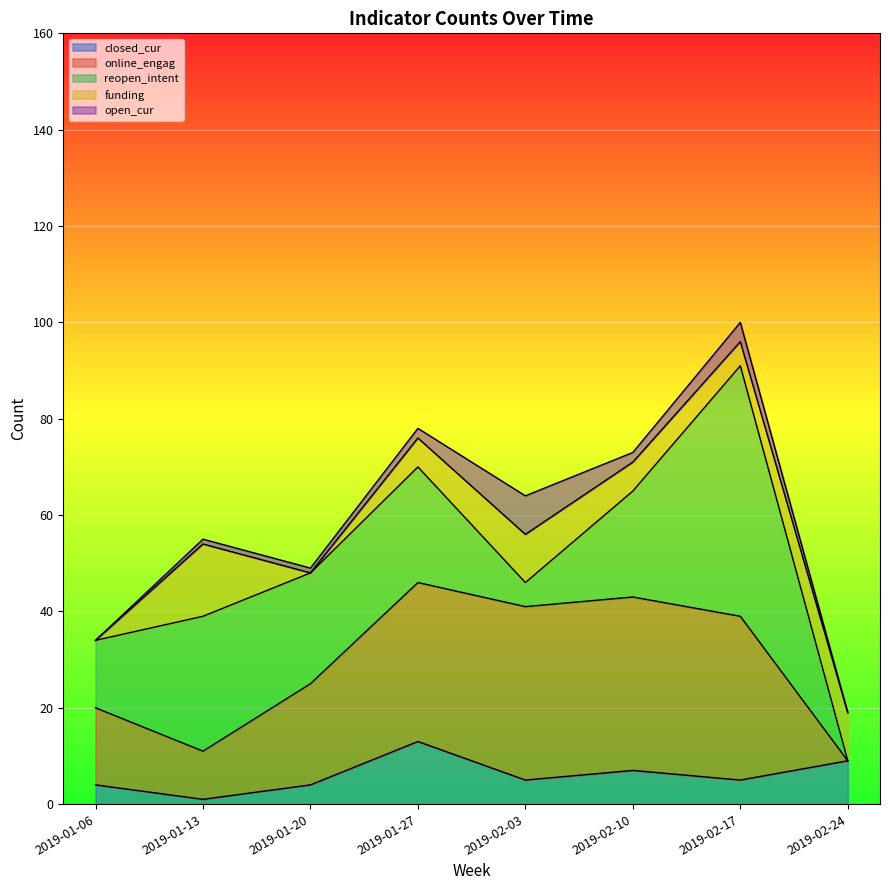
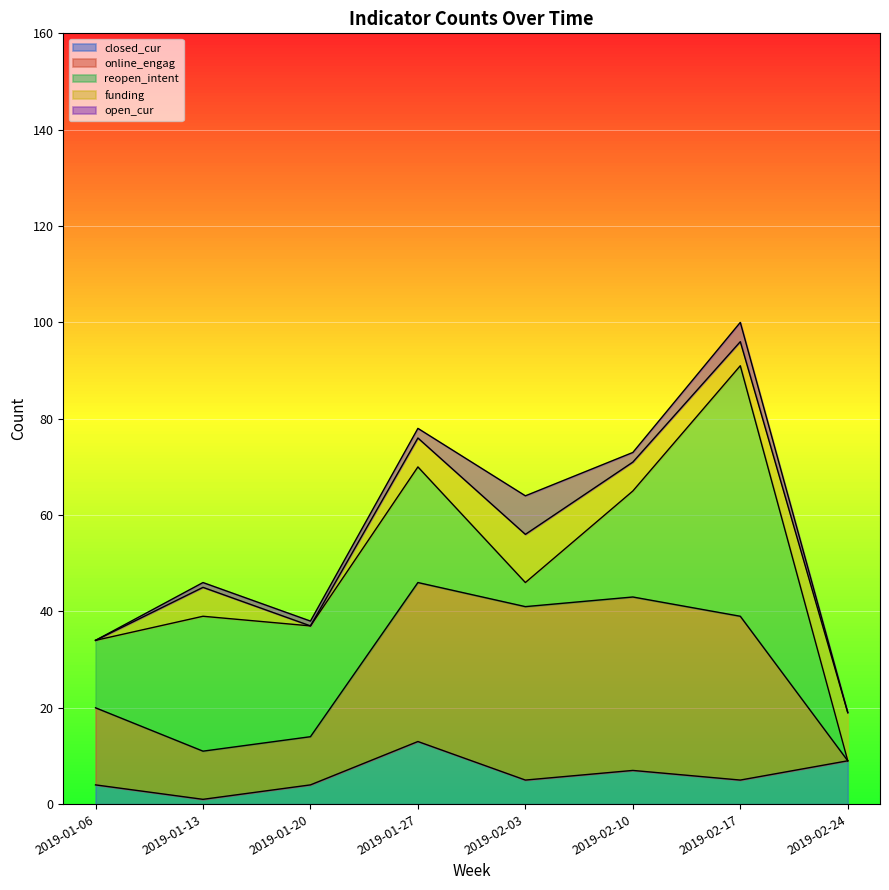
funding, 2019-01-13: 15 -> 6
online_engag, 2019-01-20: 21 -> 10
